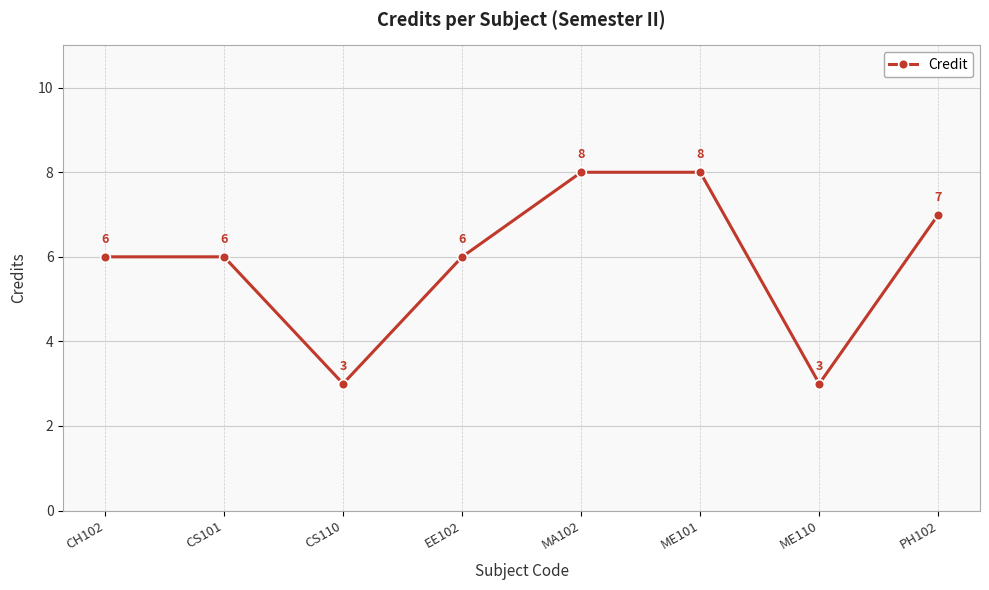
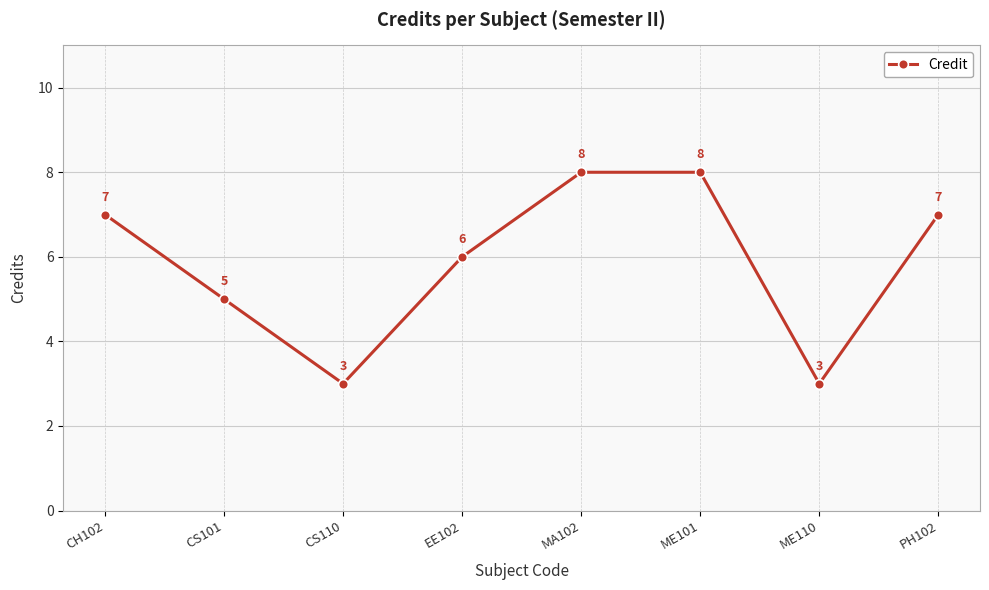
CH102: 6 -> 7
CS101: 6 -> 5
